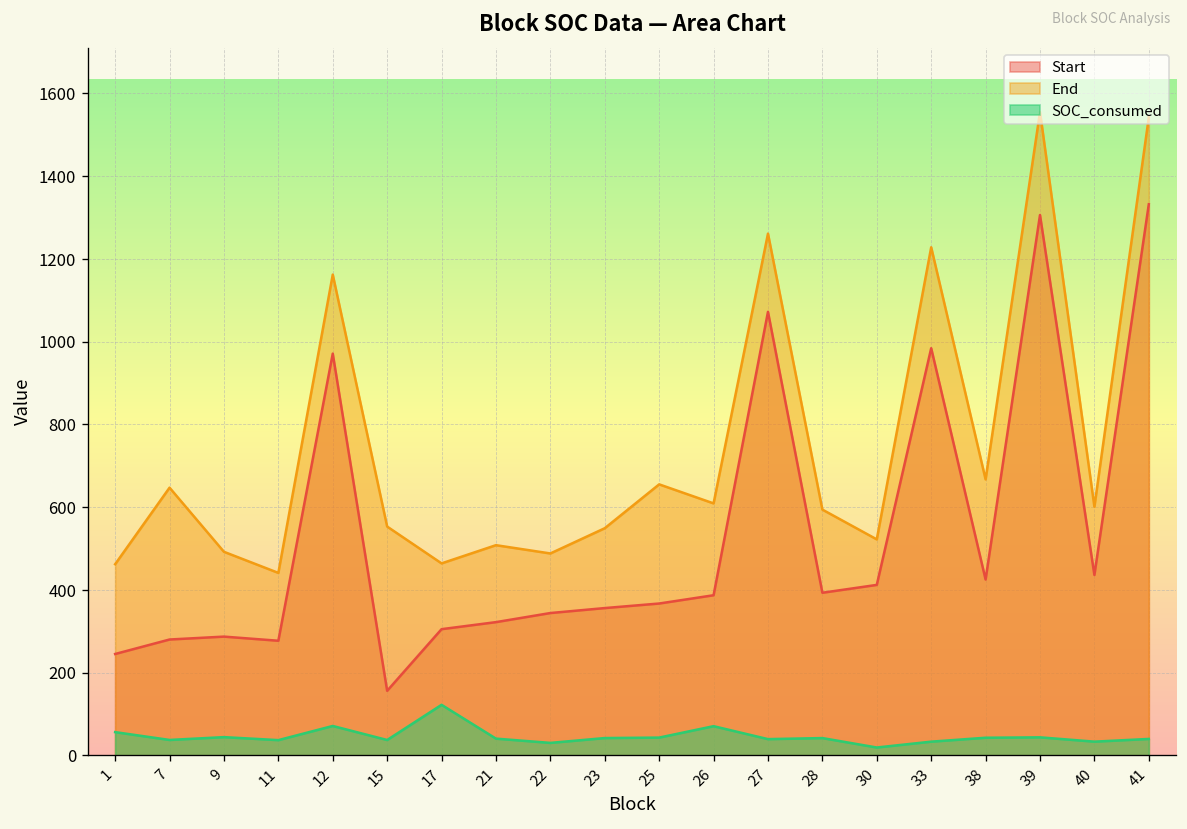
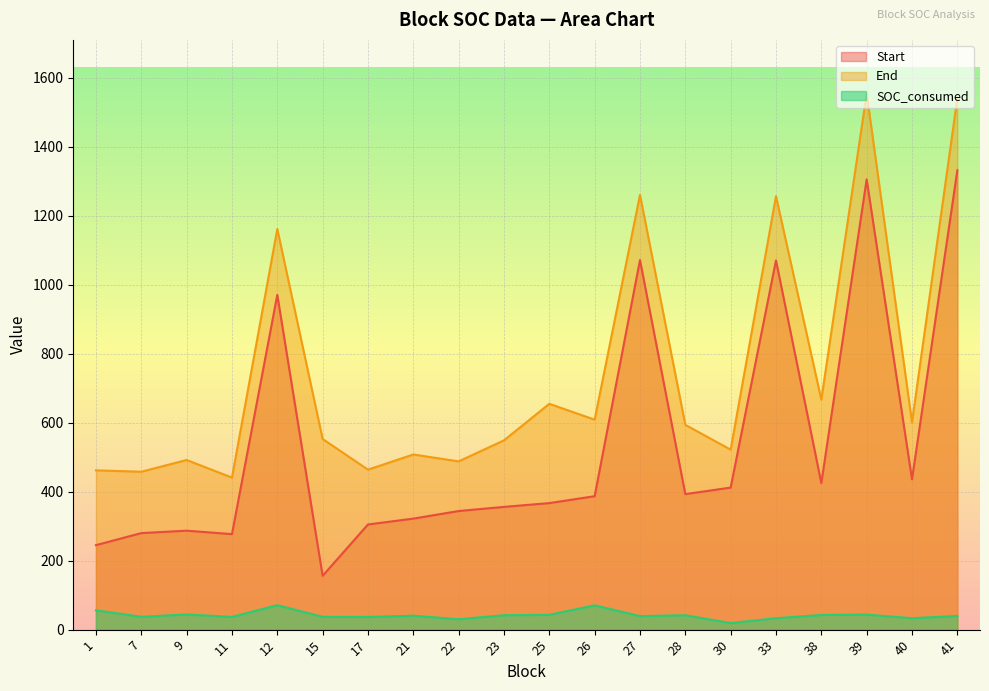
End, 7: 650 -> 460
SOC_consumed, 17: 120 -> 40
Start, 33: 980 -> 1070
End, 33: 1230 -> 1260
